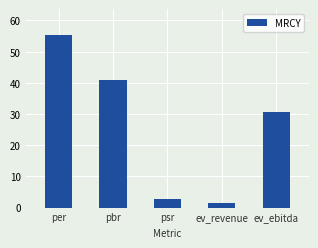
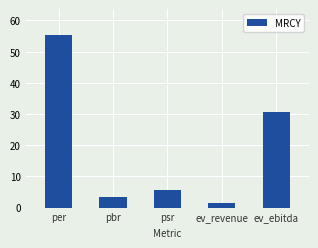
pbr: 41 -> 3
psr: 3 -> 6
